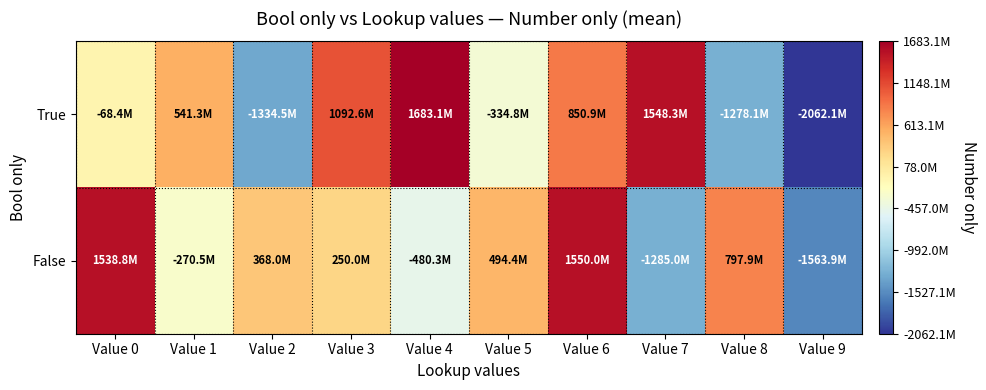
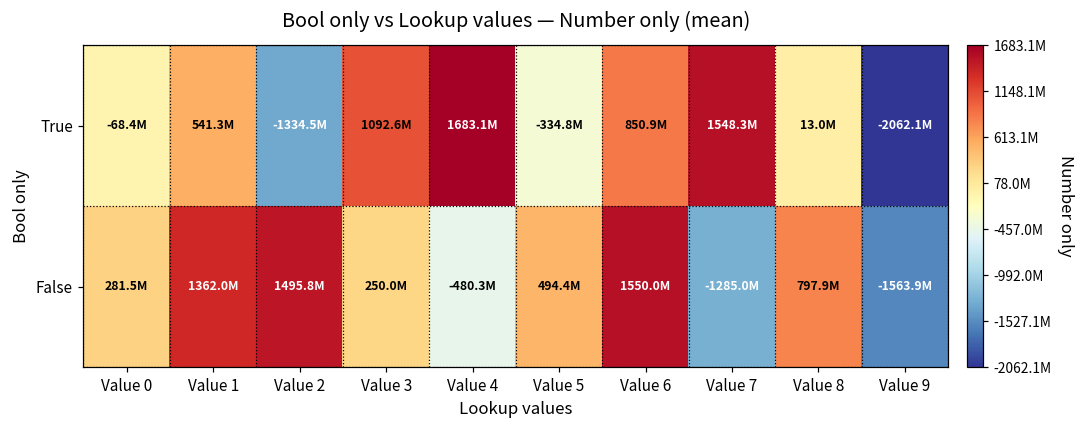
True, Value 8: -1278.1M -> 13.0M
False, Value 0: 1538.8M -> 281.5M
False, Value 1: -270.5M -> 1362.0M
False, Value 2: 368.0M -> 1495.8M
